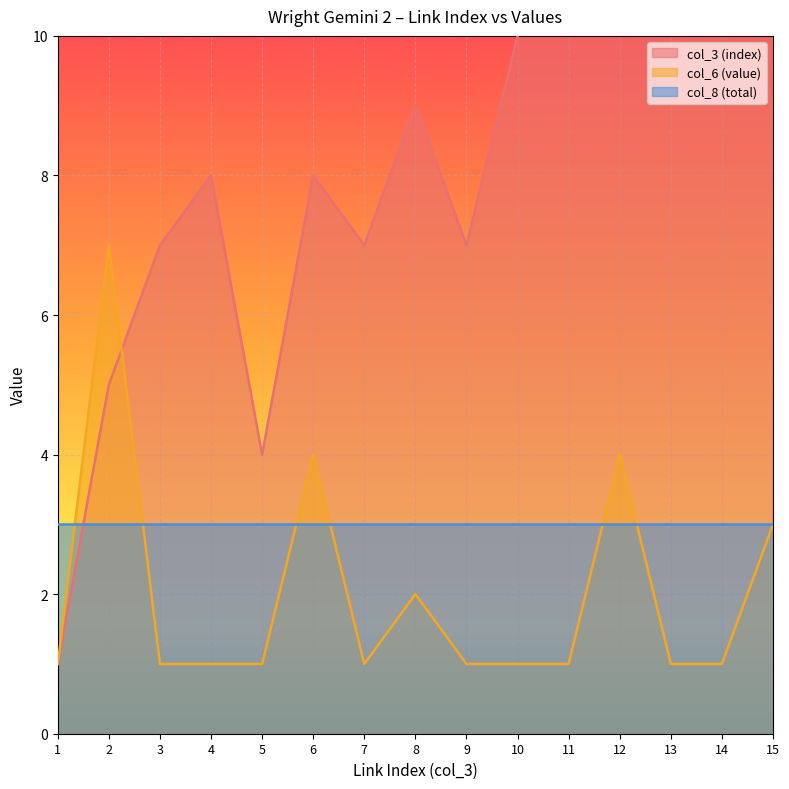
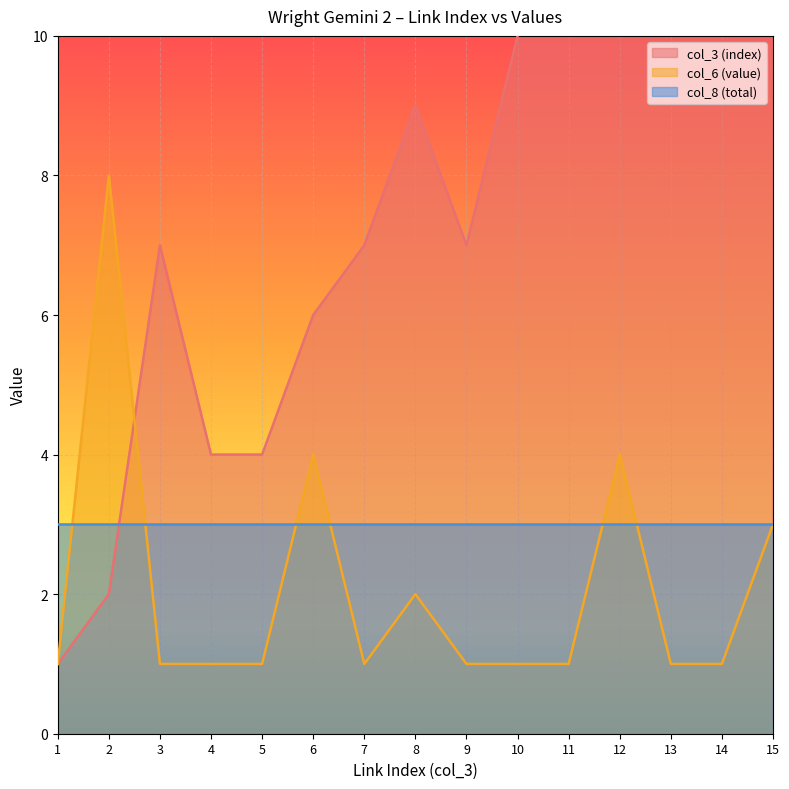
col_3 (index), 2: 5 -> 2
col_6 (value), 2: 7 -> 8
col_3 (index), 4: 8 -> 4
col_3 (index), 6: 8 -> 6
